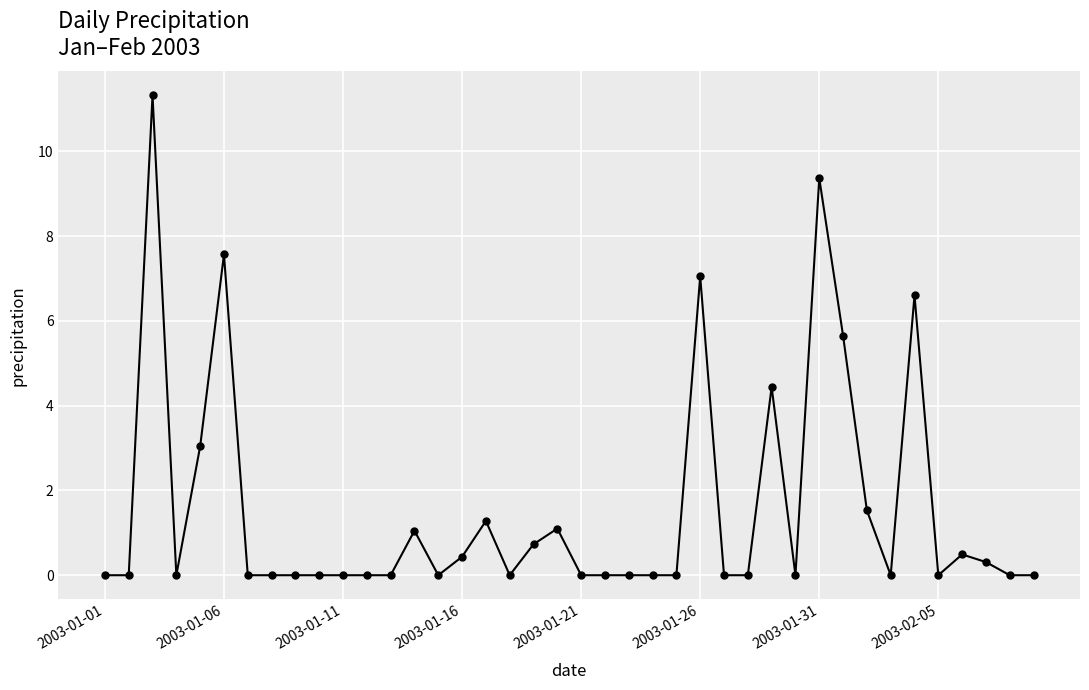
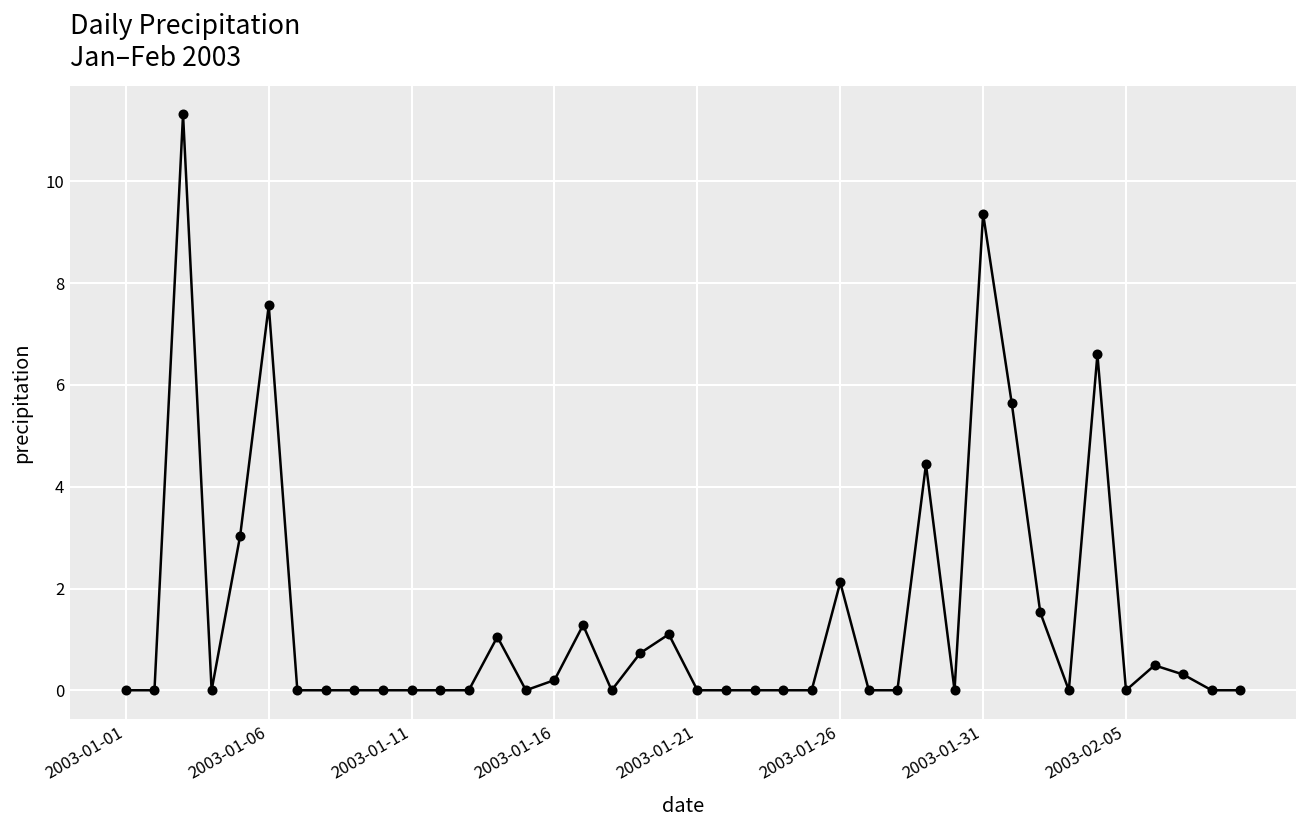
2003-01-16: 0.4 -> 0.2
2003-01-26: 7.1 -> 2.1
